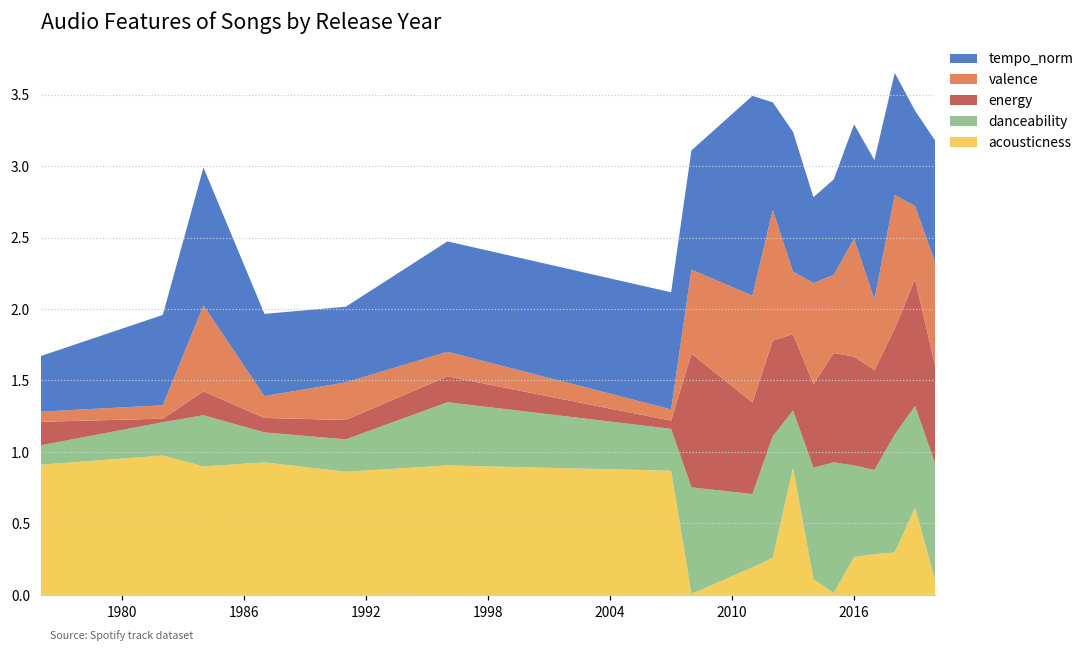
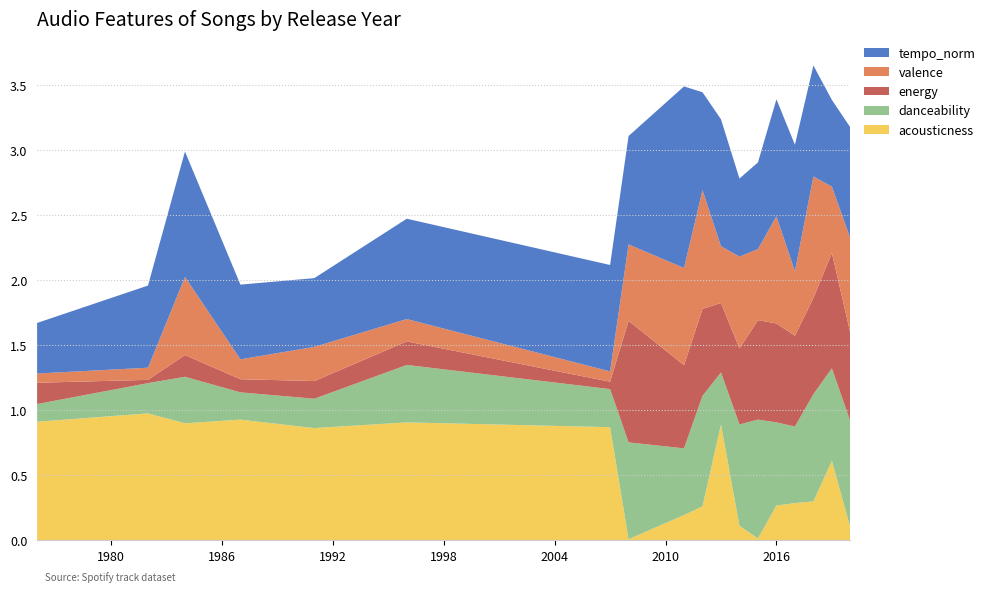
tempo_norm, 2016: 0.8 -> 0.9
